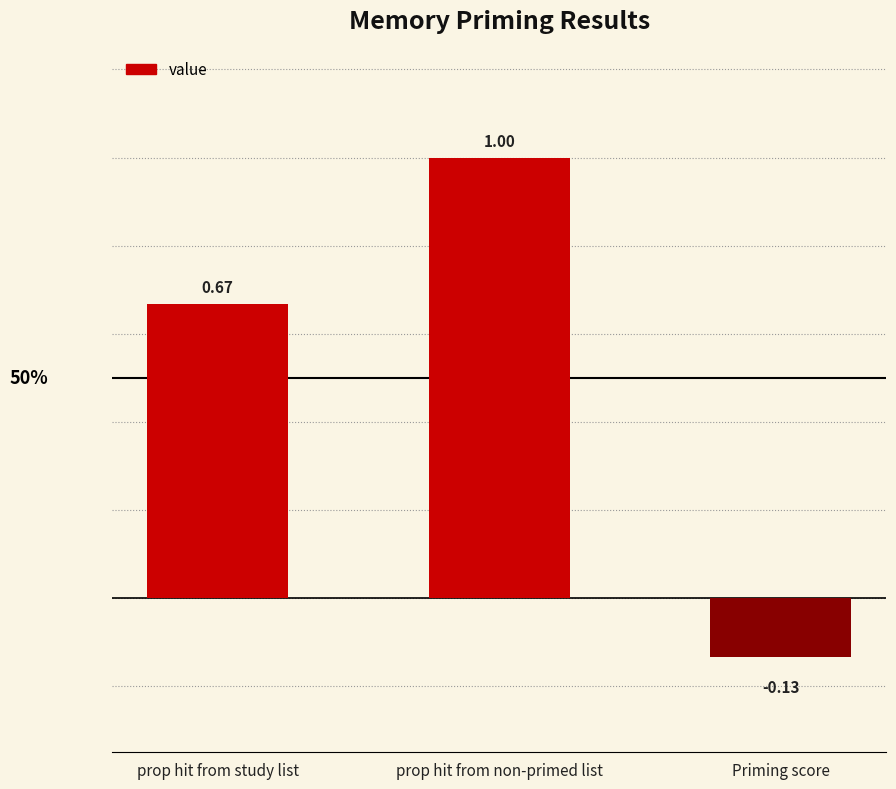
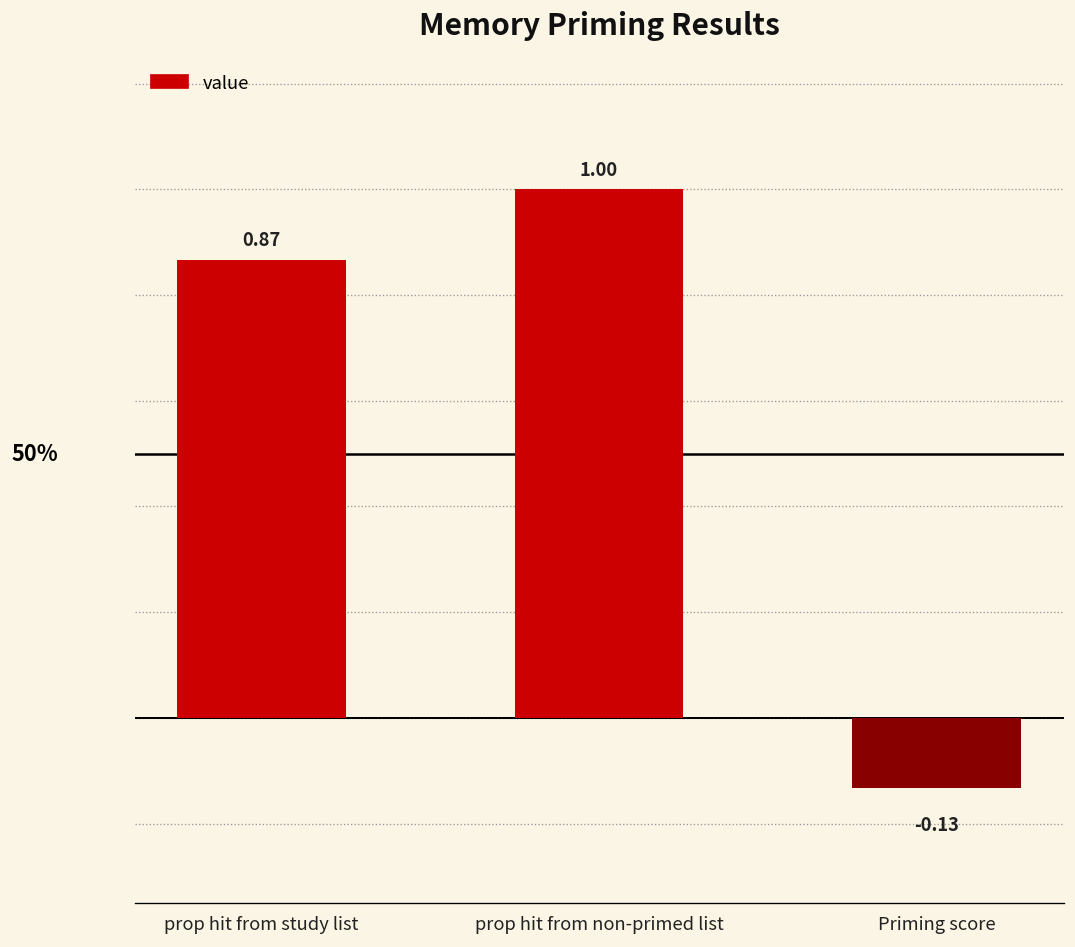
prop hit from study list: 0.67 -> 0.87
